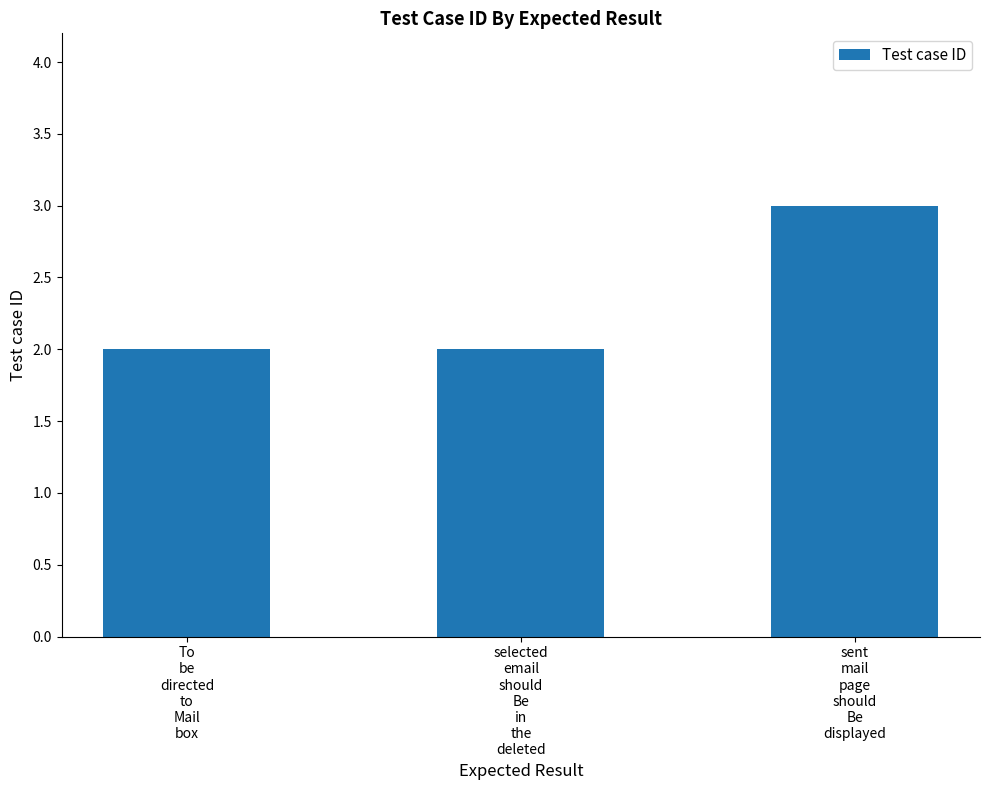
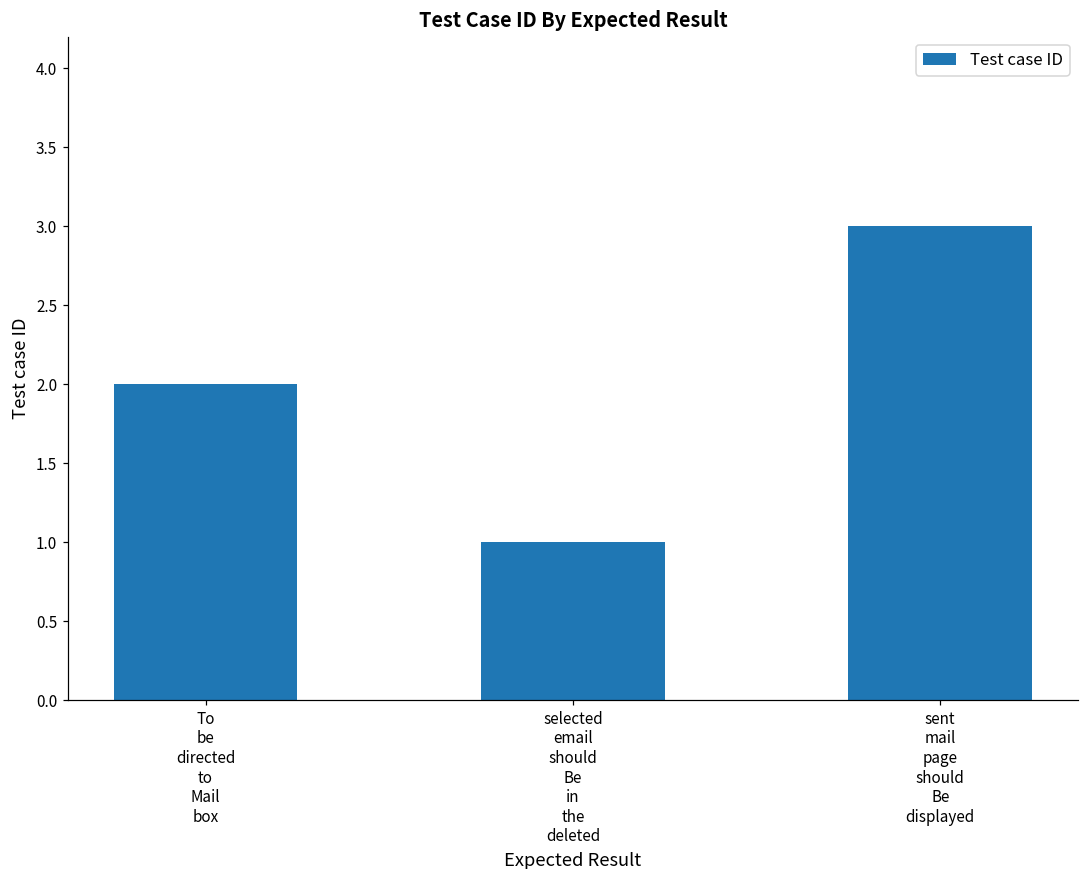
selected email should Be in the deleted: 2 -> 1
